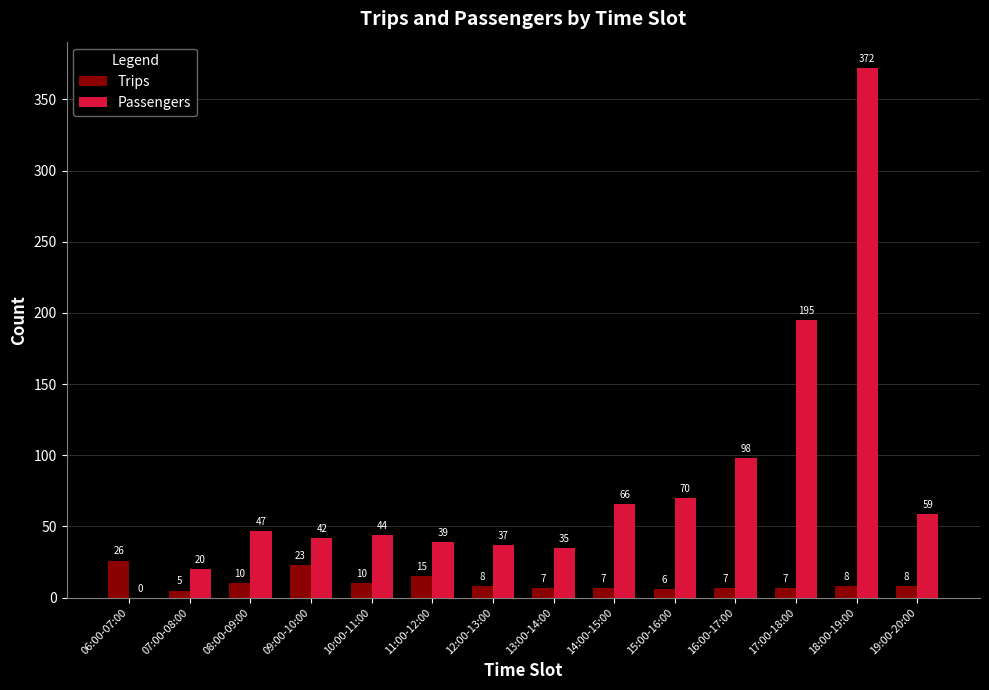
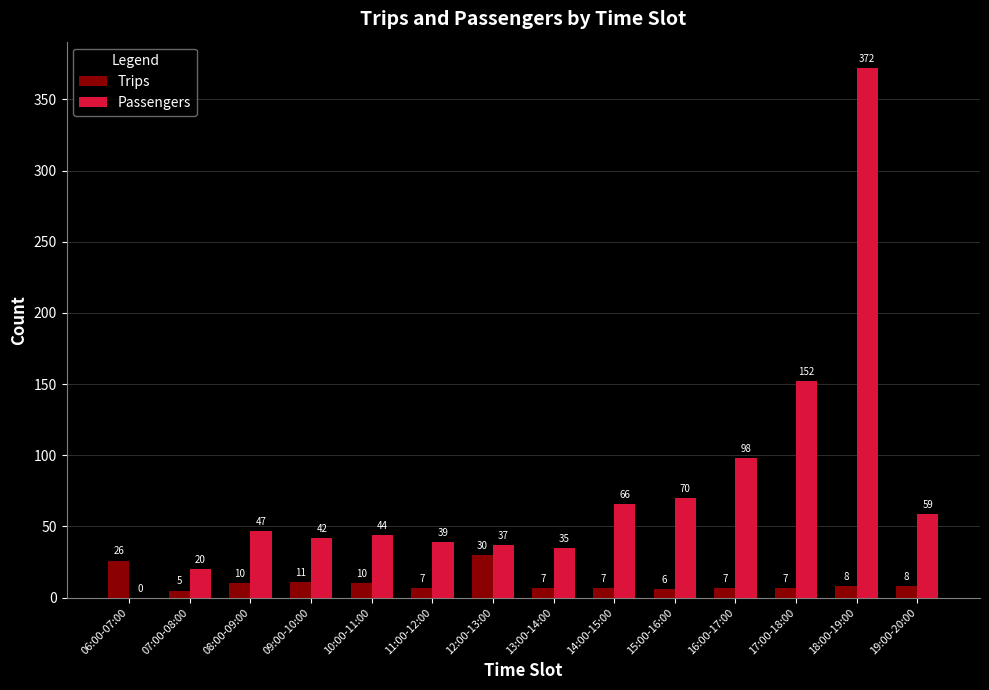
Trips, 09:00-10:00: 23 -> 11
Trips, 11:00-12:00: 15 -> 7
Trips, 12:00-13:00: 8 -> 30
Passengers, 17:00-18:00: 195 -> 152
